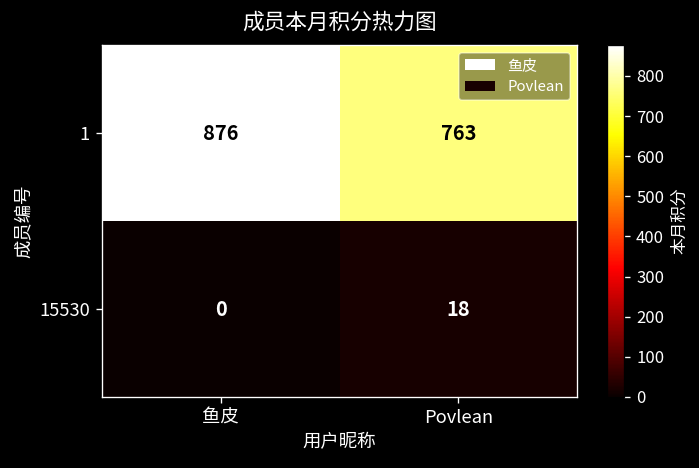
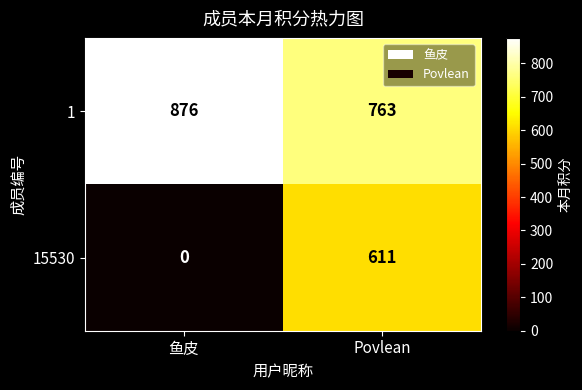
15530, Povlean: 18 -> 611
